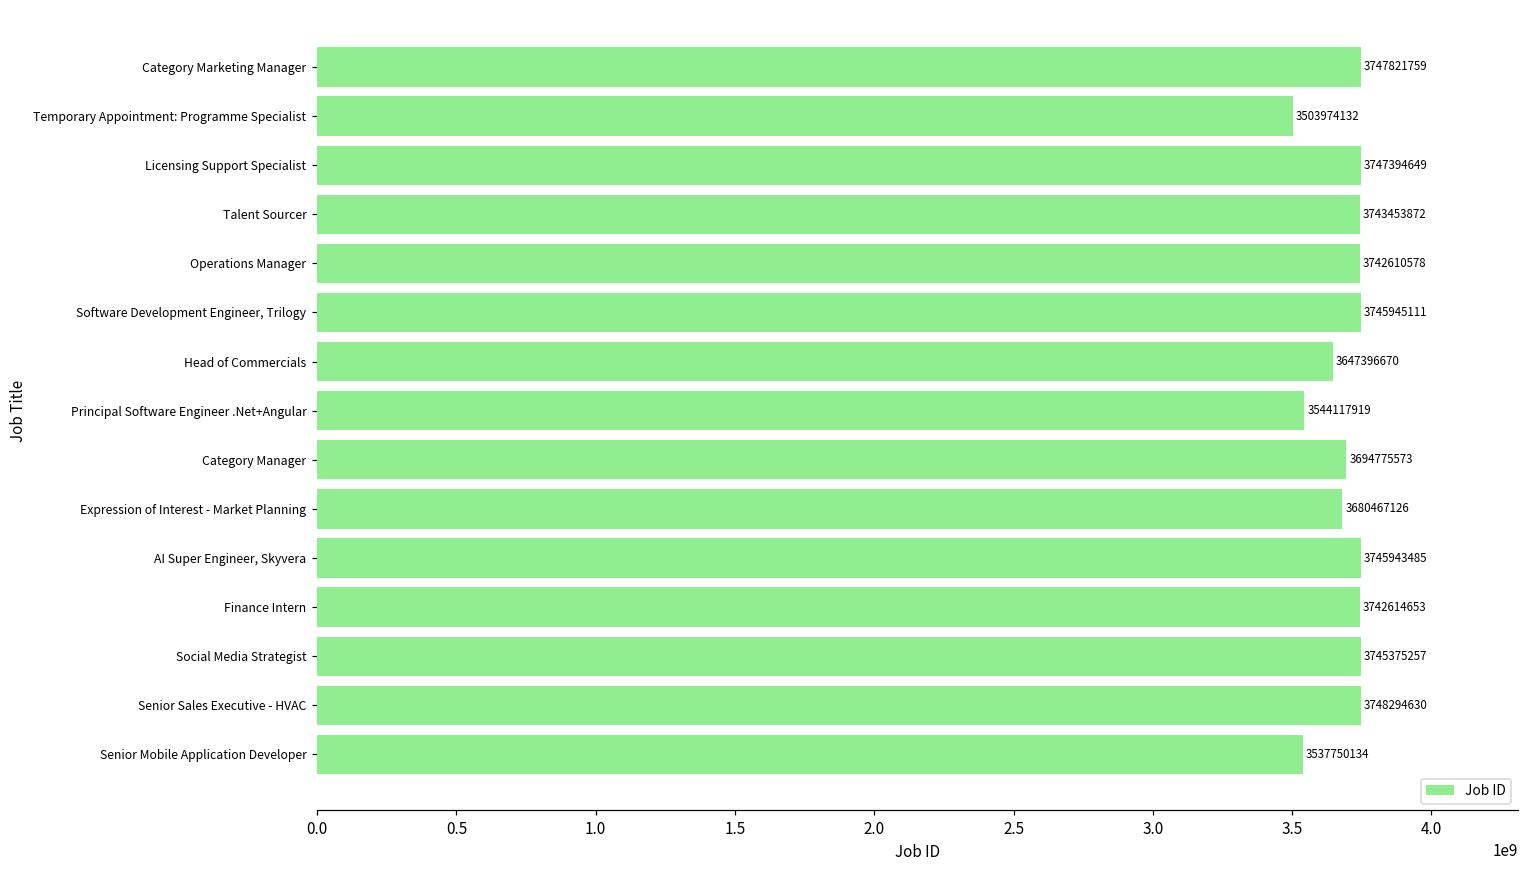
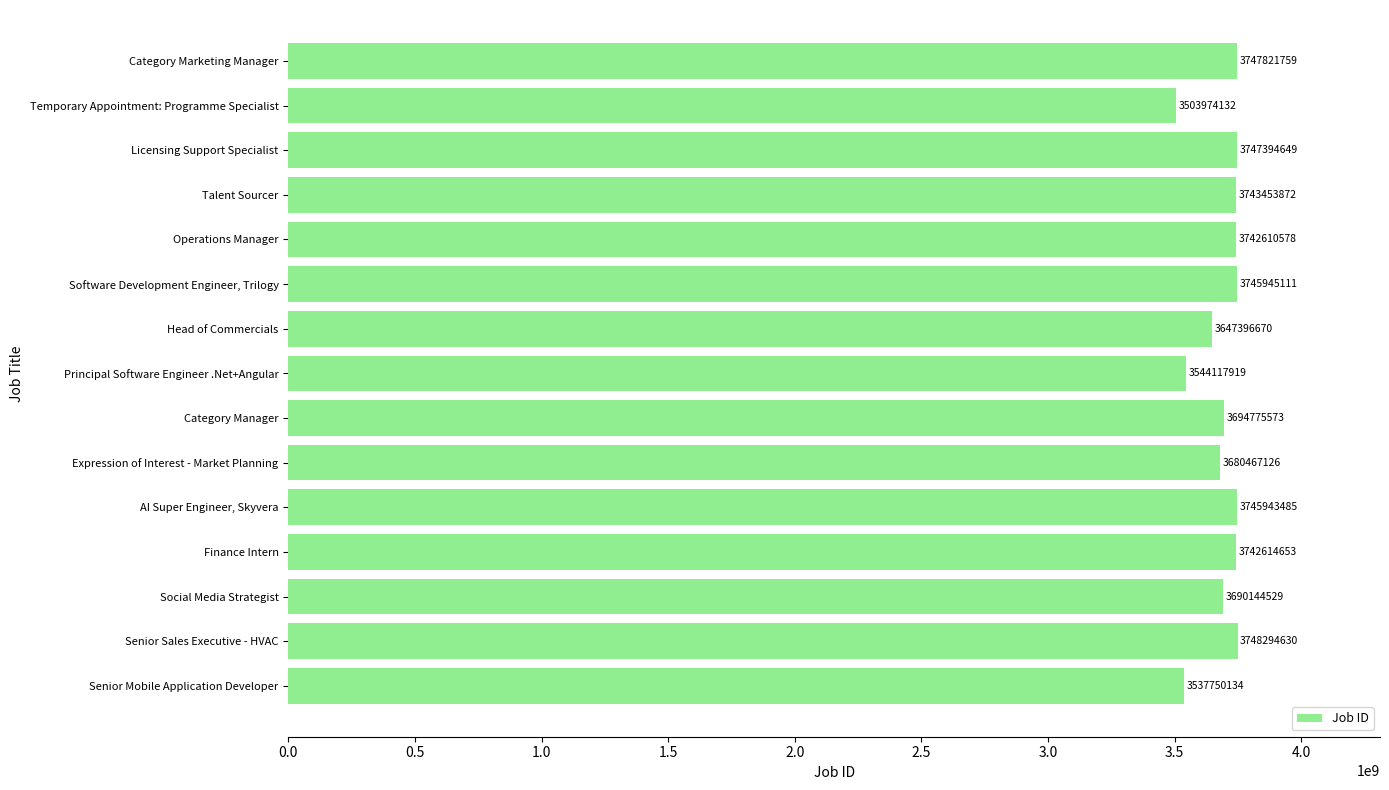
Social Media Strategist: 3745375257 -> 3690144529
